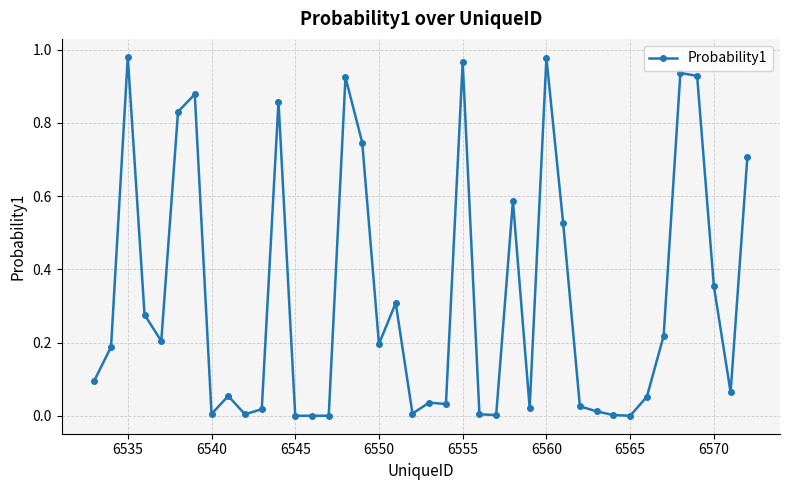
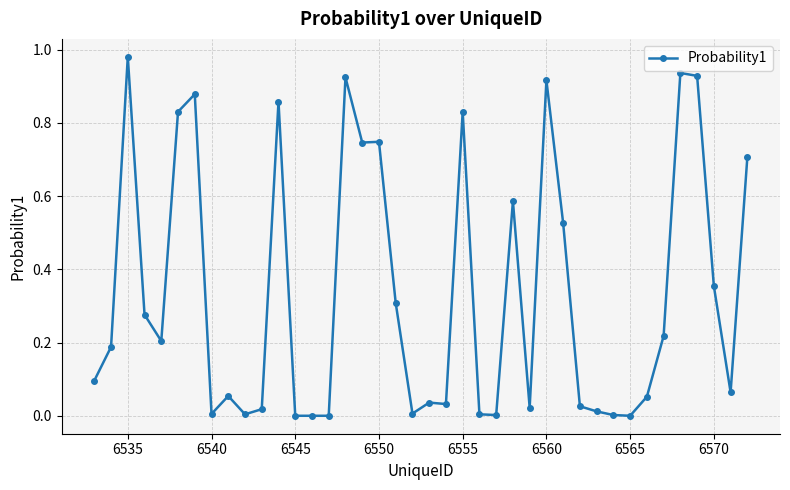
6550: 0.20 -> 0.75
6555: 0.97 -> 0.83
6560: 0.98 -> 0.92
